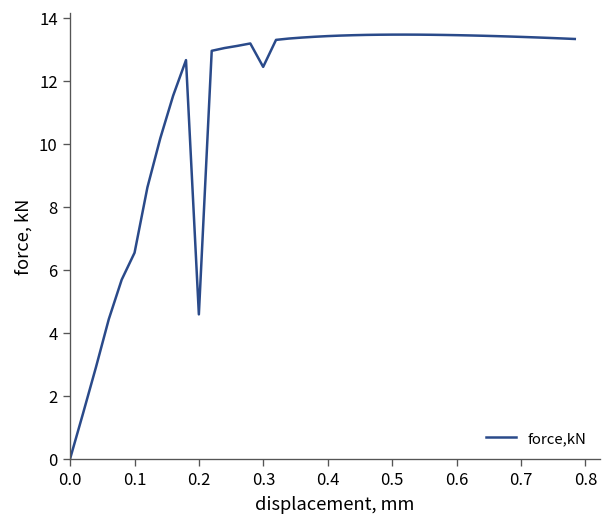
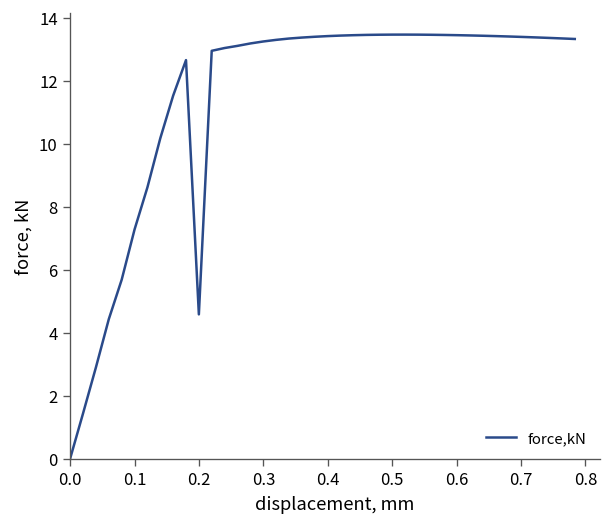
0.1: 6.5 -> 7.3
0.3: 12.4 -> 13.3
